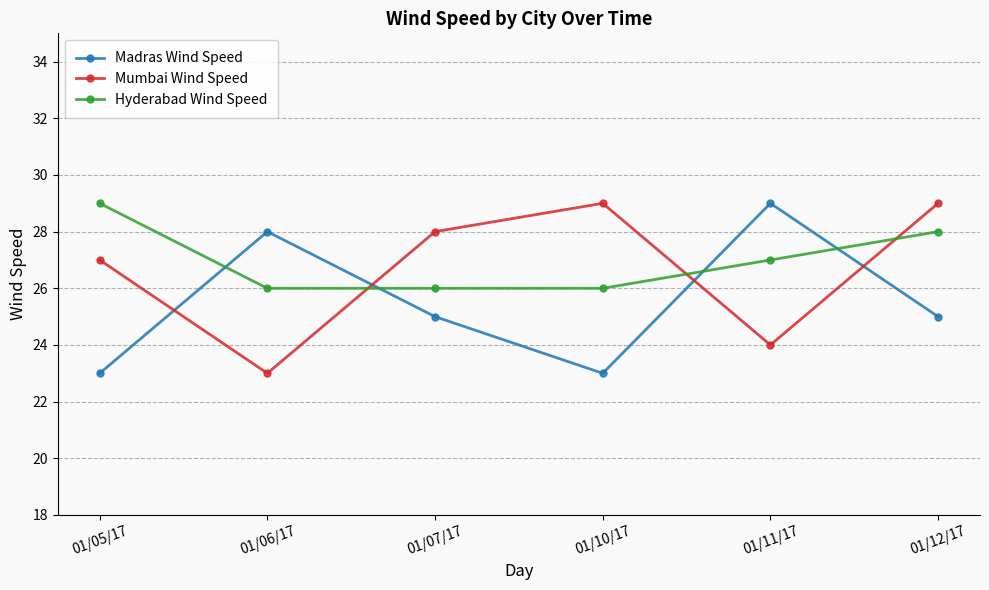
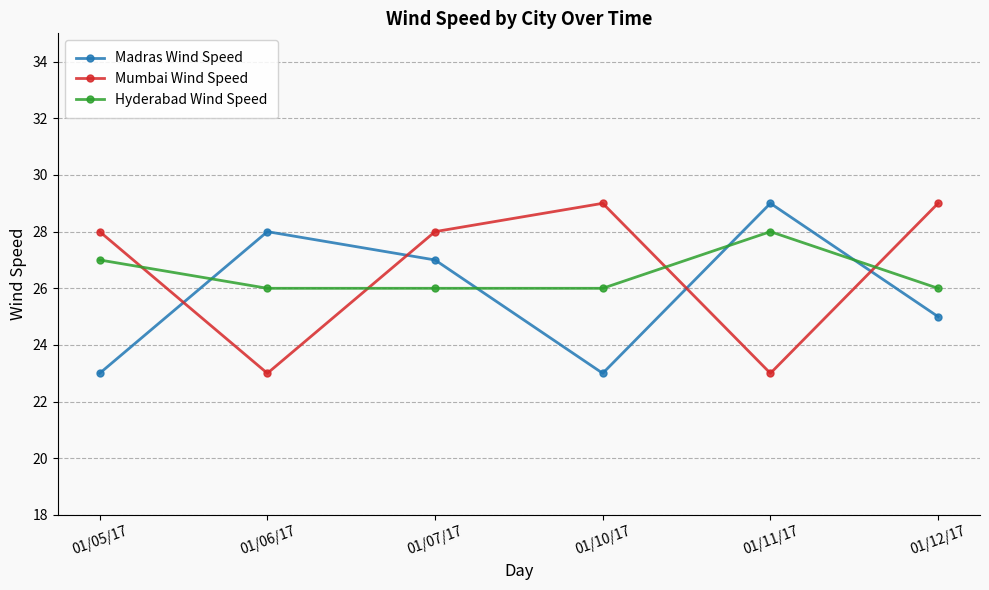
Mumbai Wind Speed, 01/05/17: 27 -> 28
Hyderabad Wind Speed, 01/05/17: 29 -> 27
Madras Wind Speed, 01/07/17: 25 -> 27
Mumbai Wind Speed, 01/11/17: 24 -> 23
Hyderabad Wind Speed, 01/11/17: 27 -> 28
Hyderabad Wind Speed, 01/12/17: 28 -> 26
